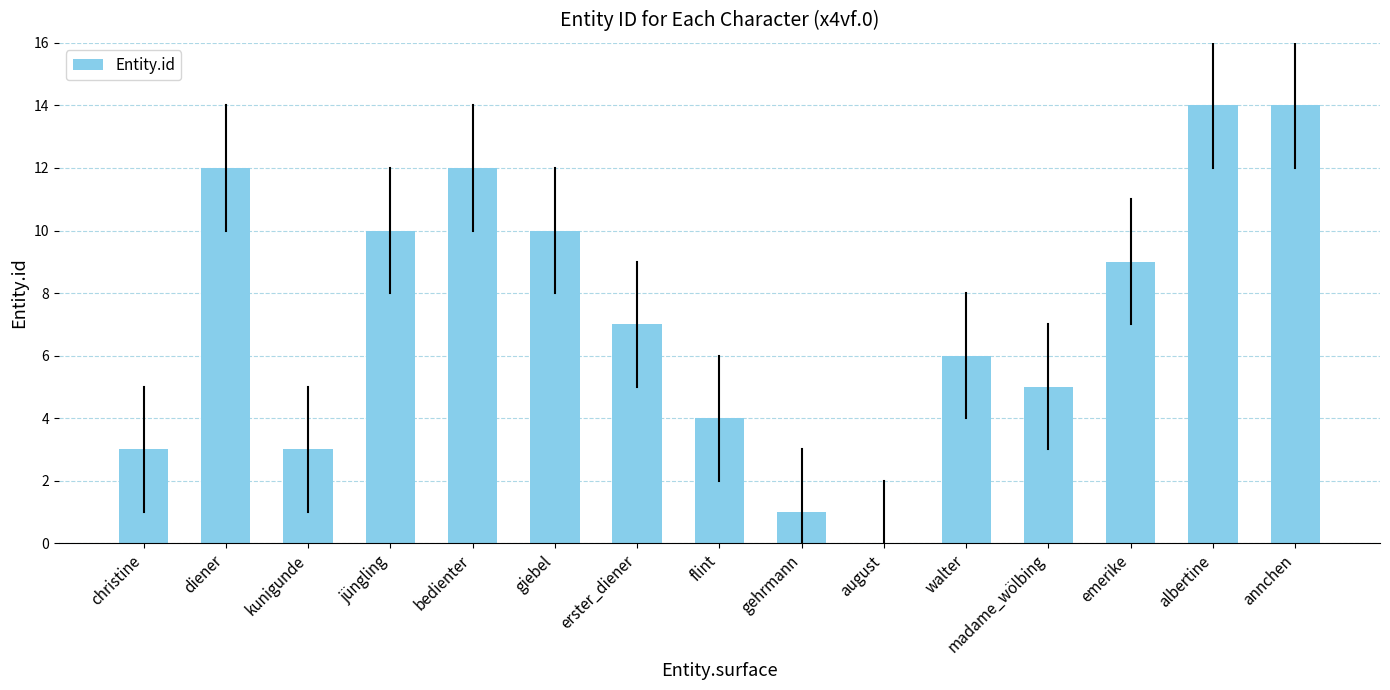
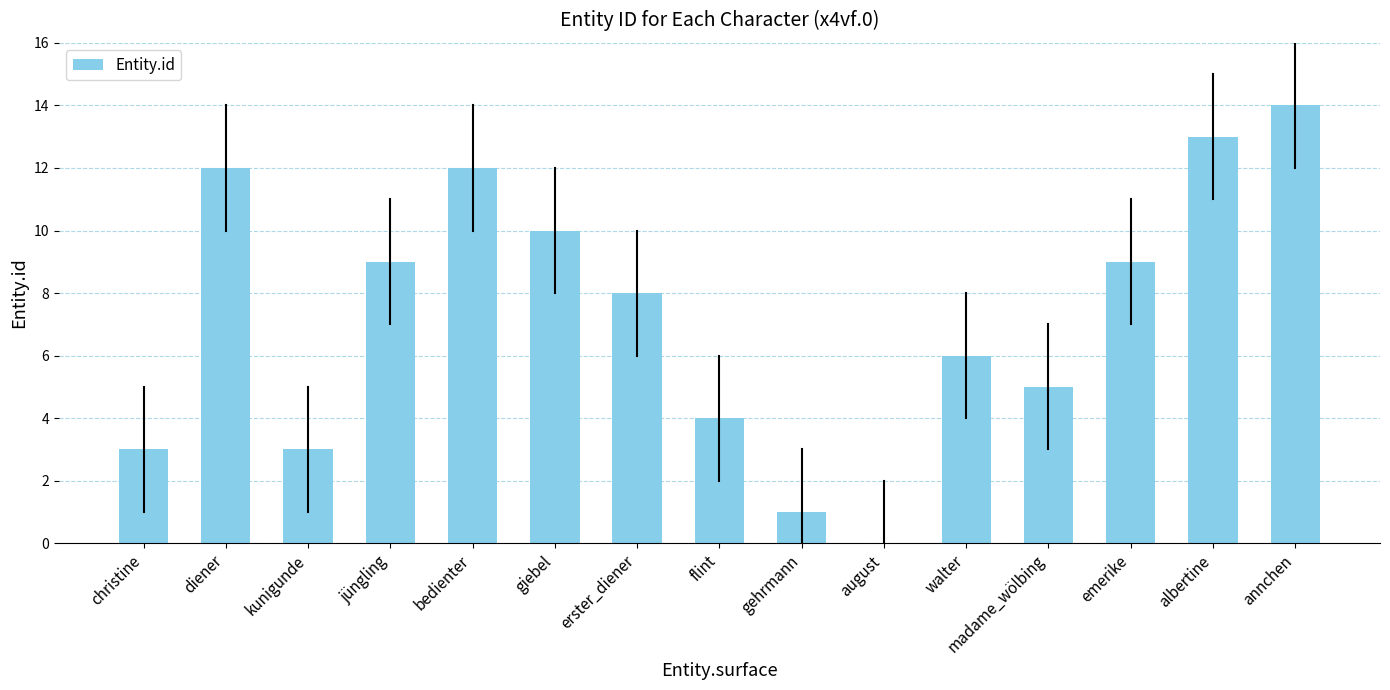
Entity.id, jüngling: 10 -> 9
Entity.id, erster_diener: 7 -> 8
Entity.id, albertine: 14 -> 13
